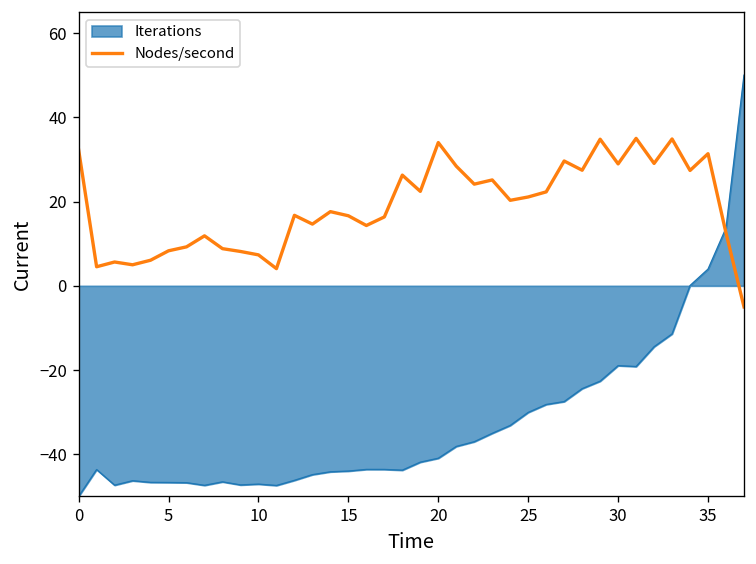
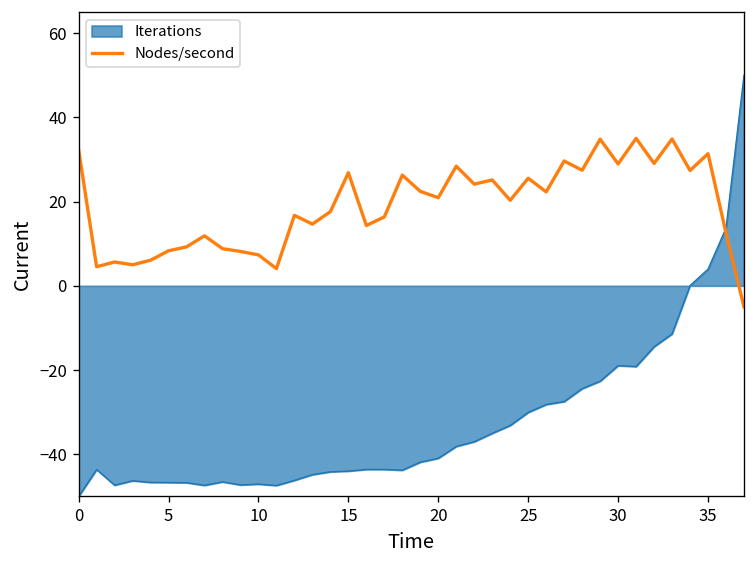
Nodes/second, 15: 17 -> 27
Nodes/second, 20: 34 -> 21
Nodes/second, 25: 21 -> 26
